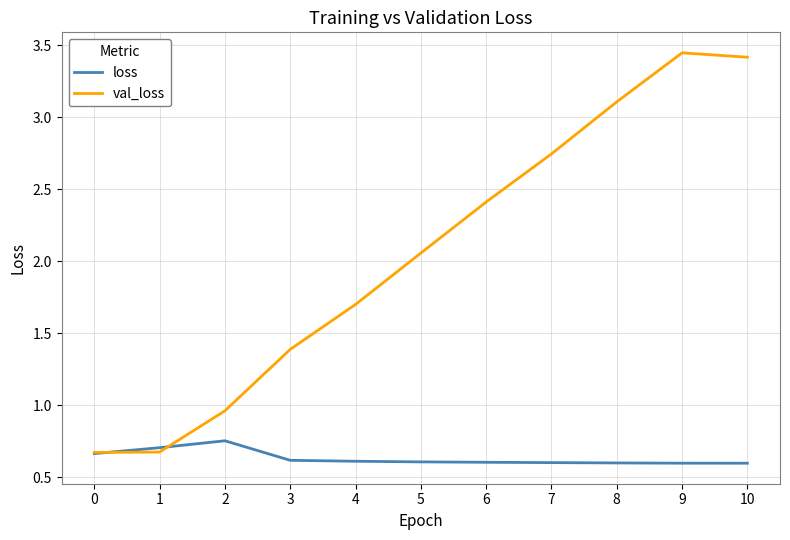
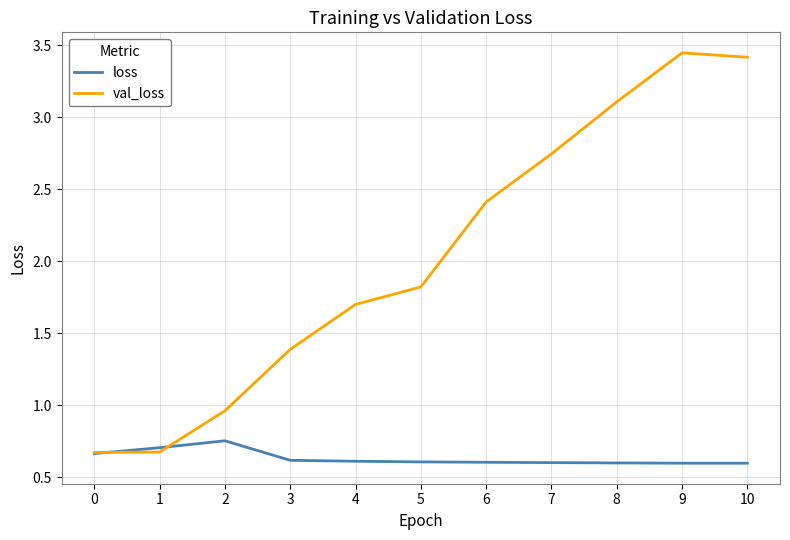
val_loss, 5: 2.06 -> 1.82
